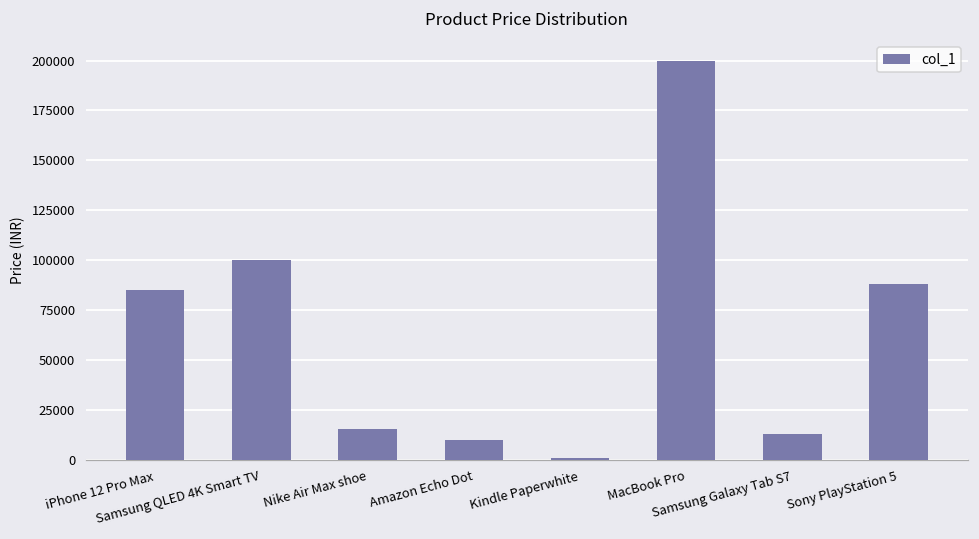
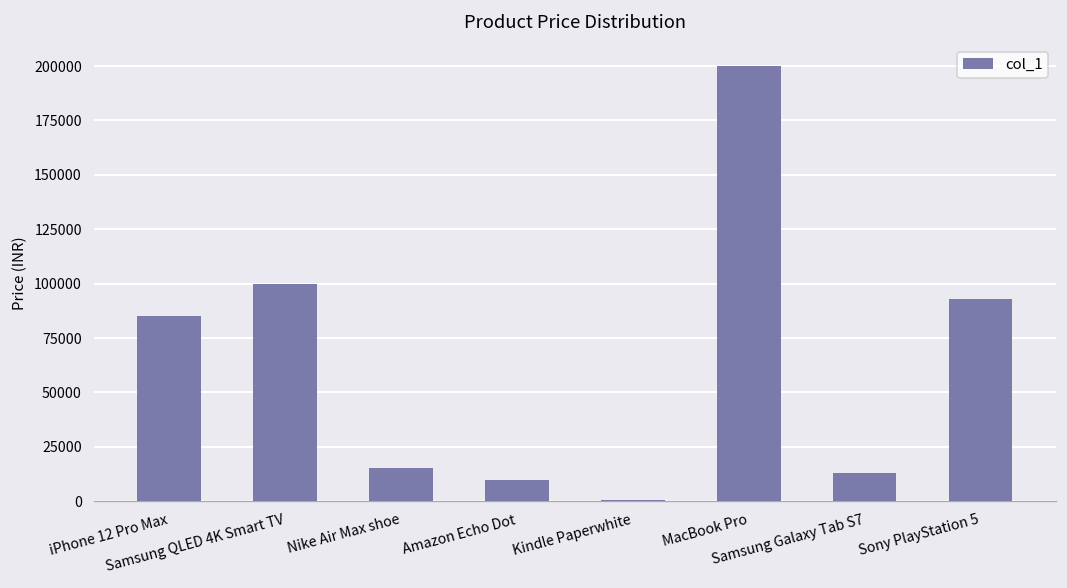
Sony PlayStation 5: 88000 -> 93000
